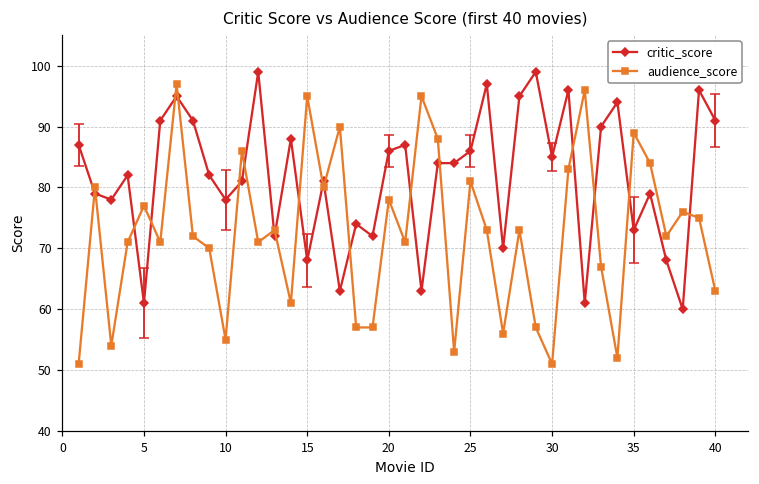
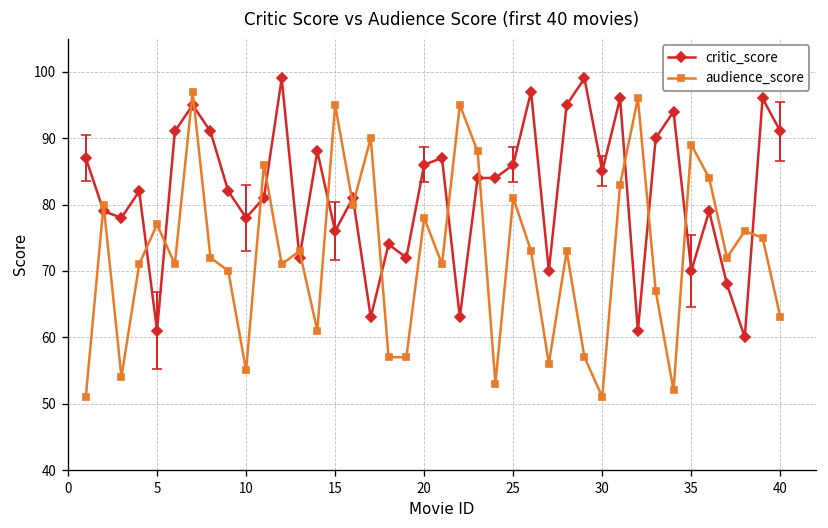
critic_score, 15: 68 -> 76
critic_score, 35: 73 -> 70
